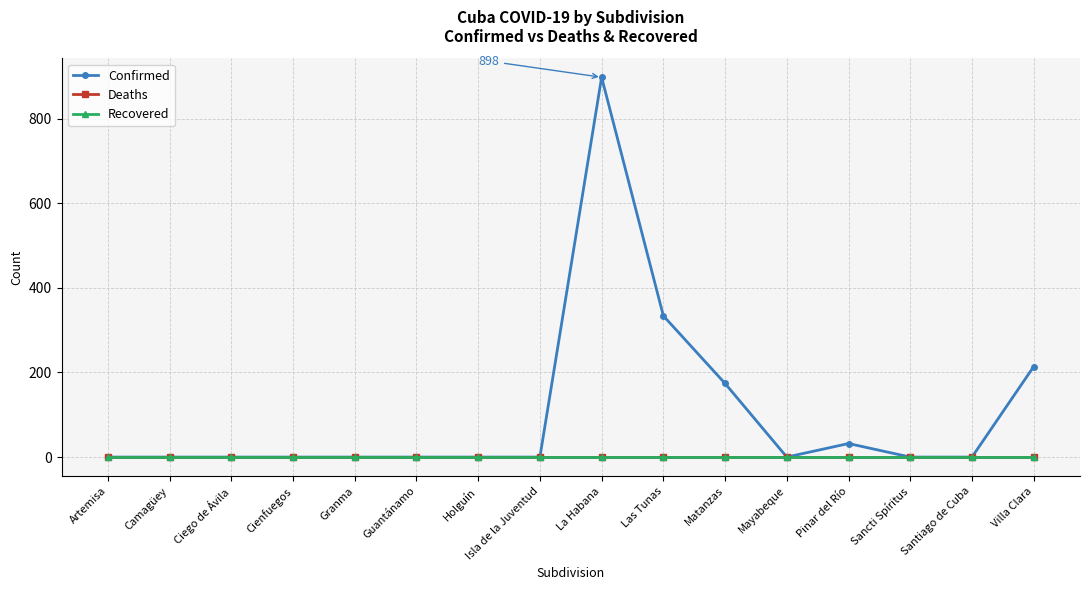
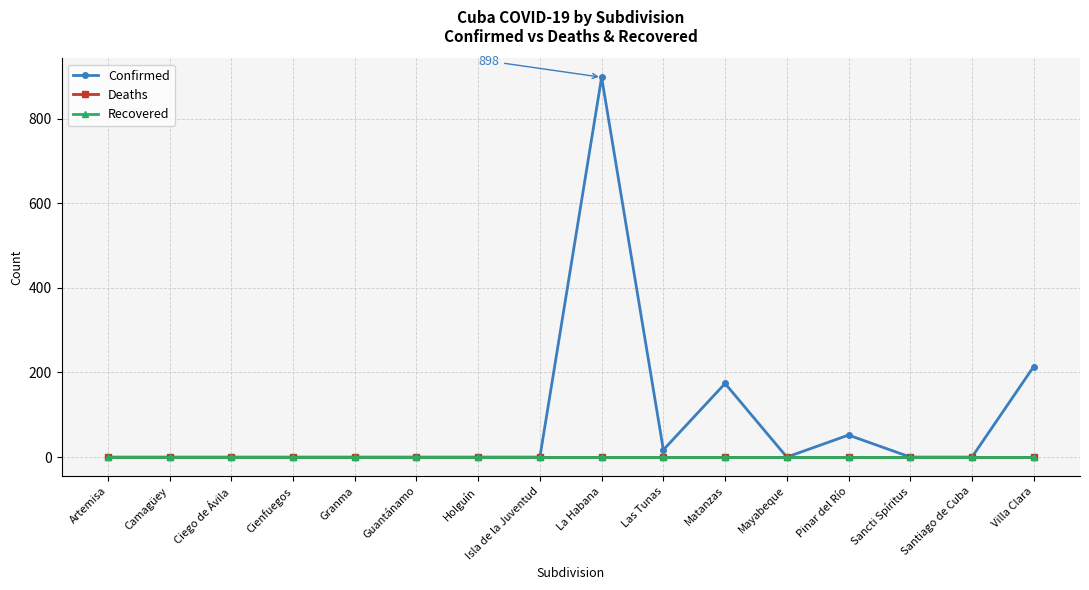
Confirmed, Las Tunas: 330 -> 20
Confirmed, Pinar del Río: 30 -> 50
